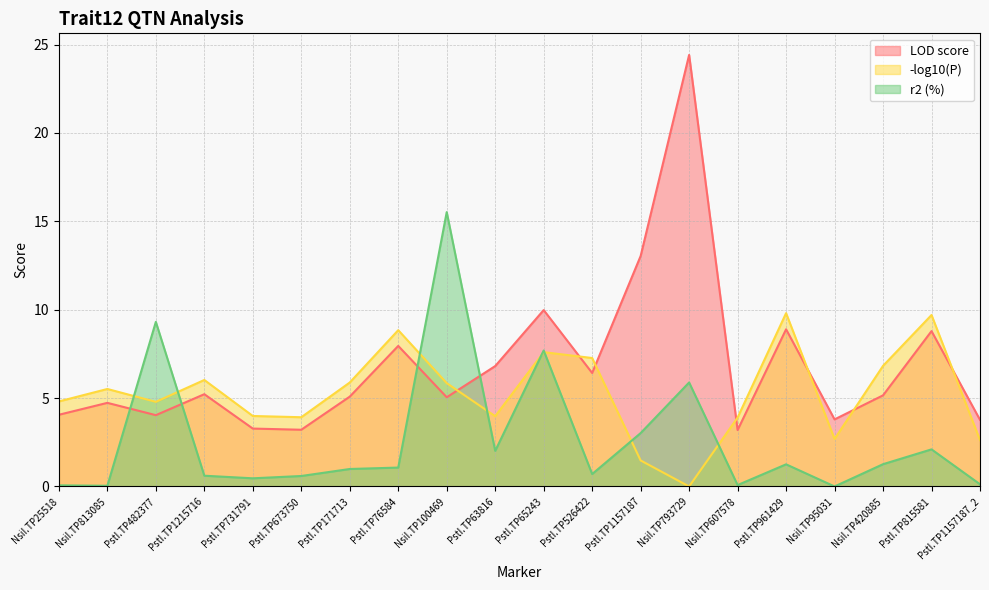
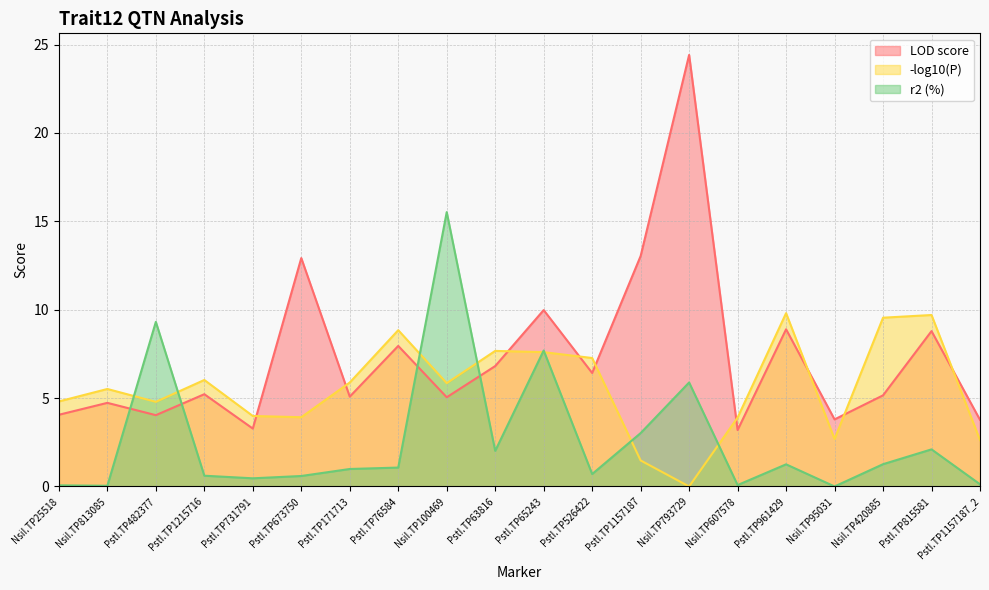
LOD score, PstI.TP673750: 3.2 -> 12.9
-log10(P), PstI.TP63816: 4.0 -> 7.7
-log10(P), NsiI.TP420885: 6.8 -> 9.5
